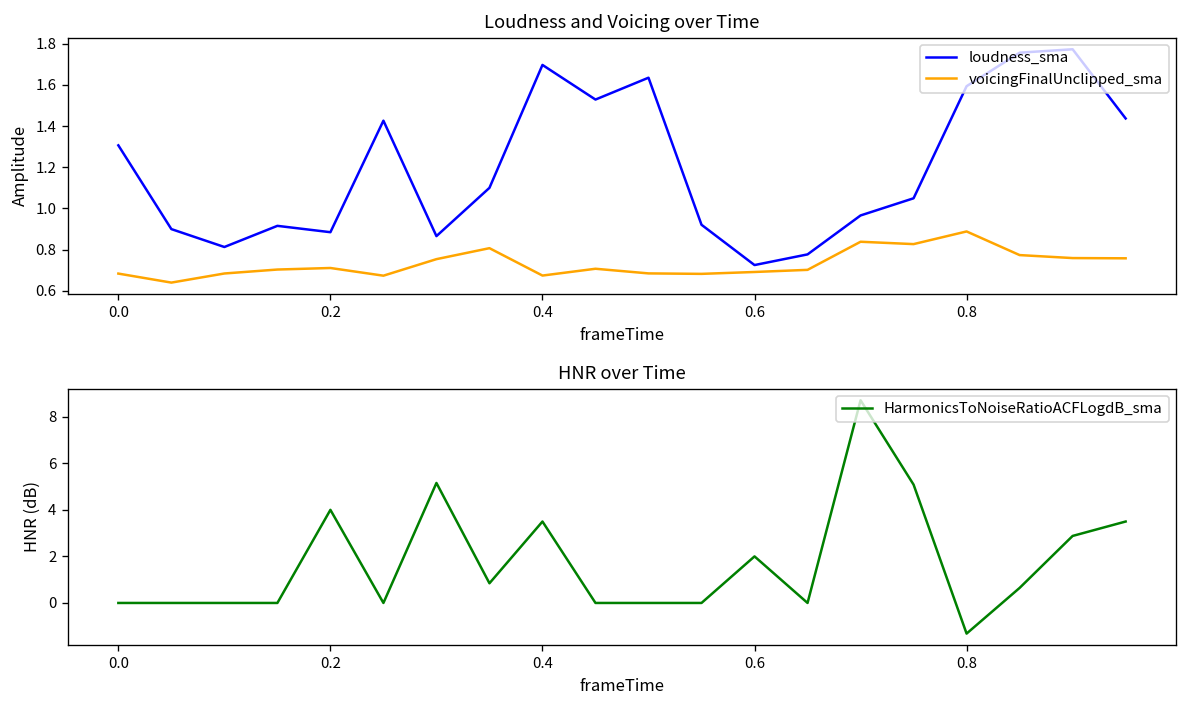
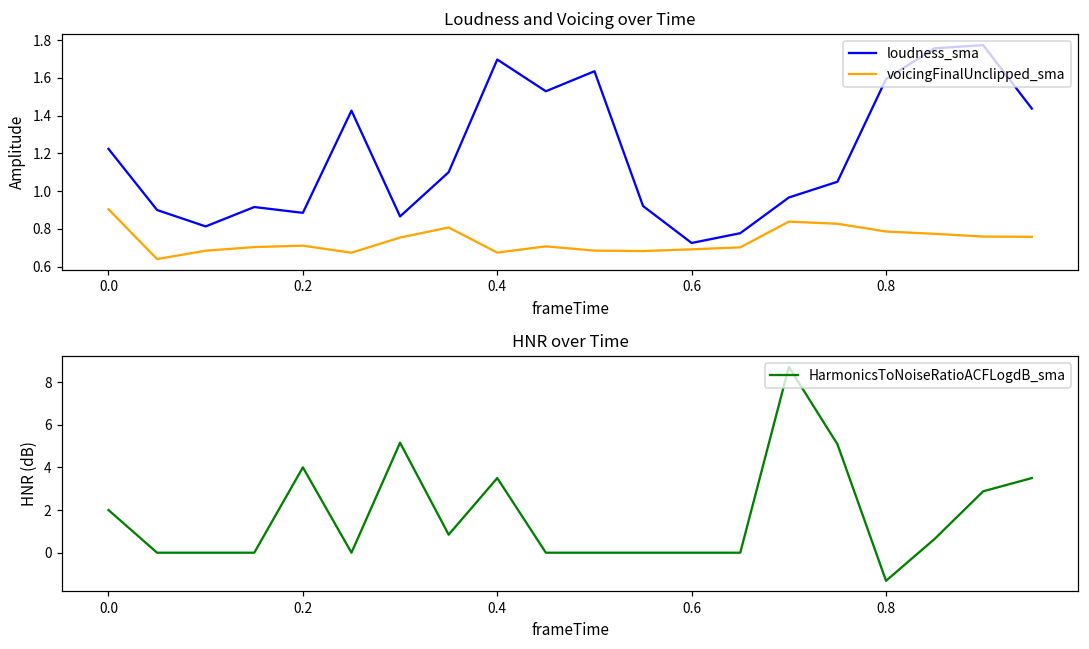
Loudness and Voicing over Time, loudness_sma, 0.0: 1.31 -> 1.22
Loudness and Voicing over Time, voicingFinalUnclipped_sma, 0.0: 0.68 -> 0.90
Loudness and Voicing over Time, voicingFinalUnclipped_sma, 0.8: 0.89 -> 0.79
HNR over Time, 0.0: 0 -> 2
HNR over Time, 0.6: 2 -> 0
